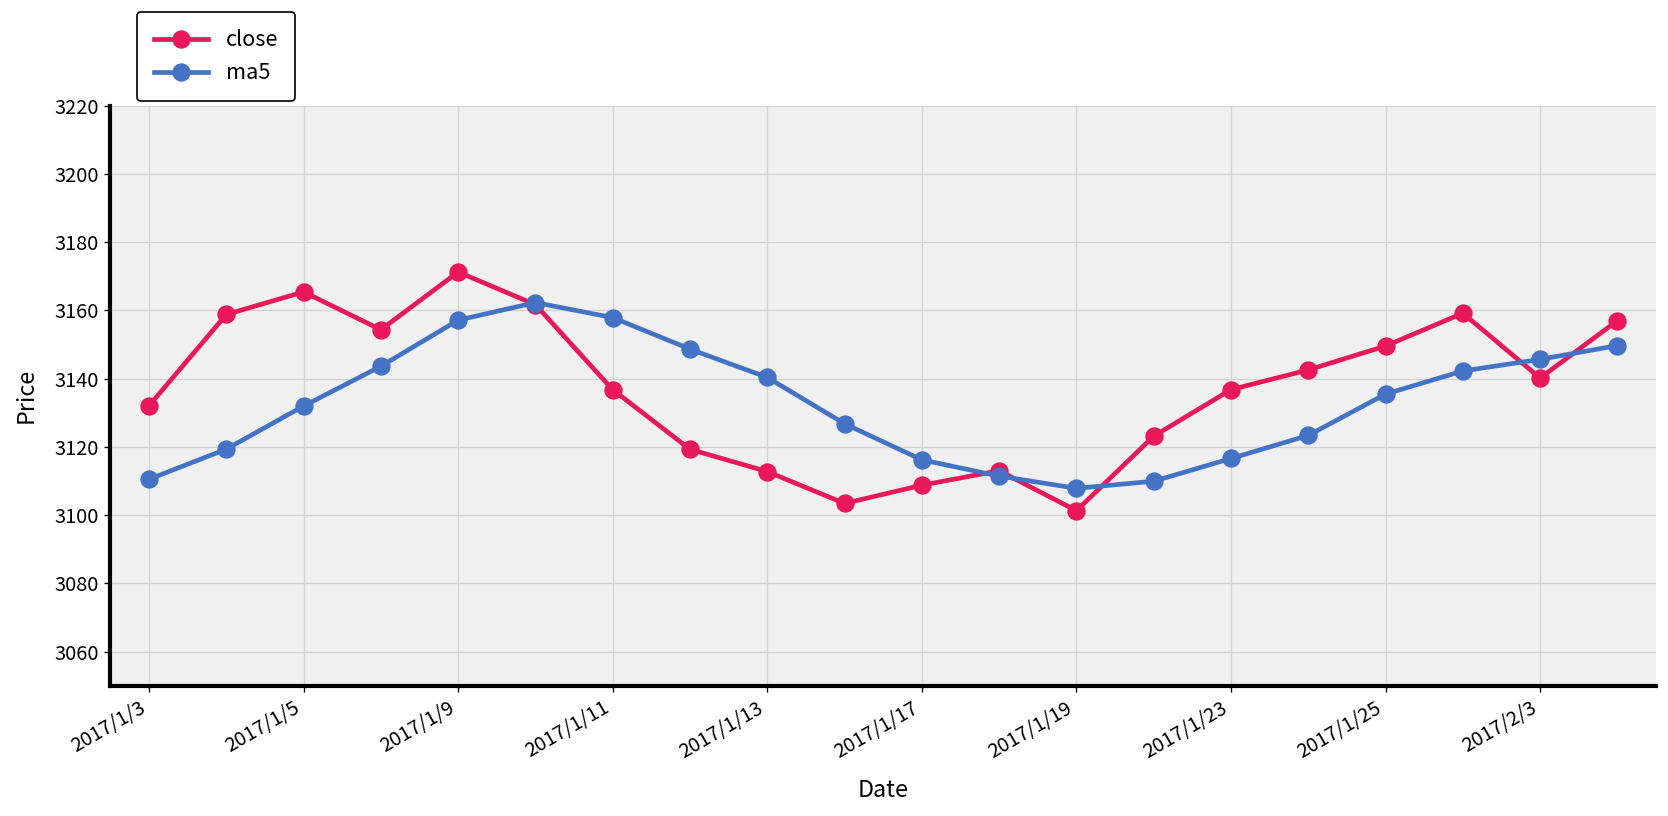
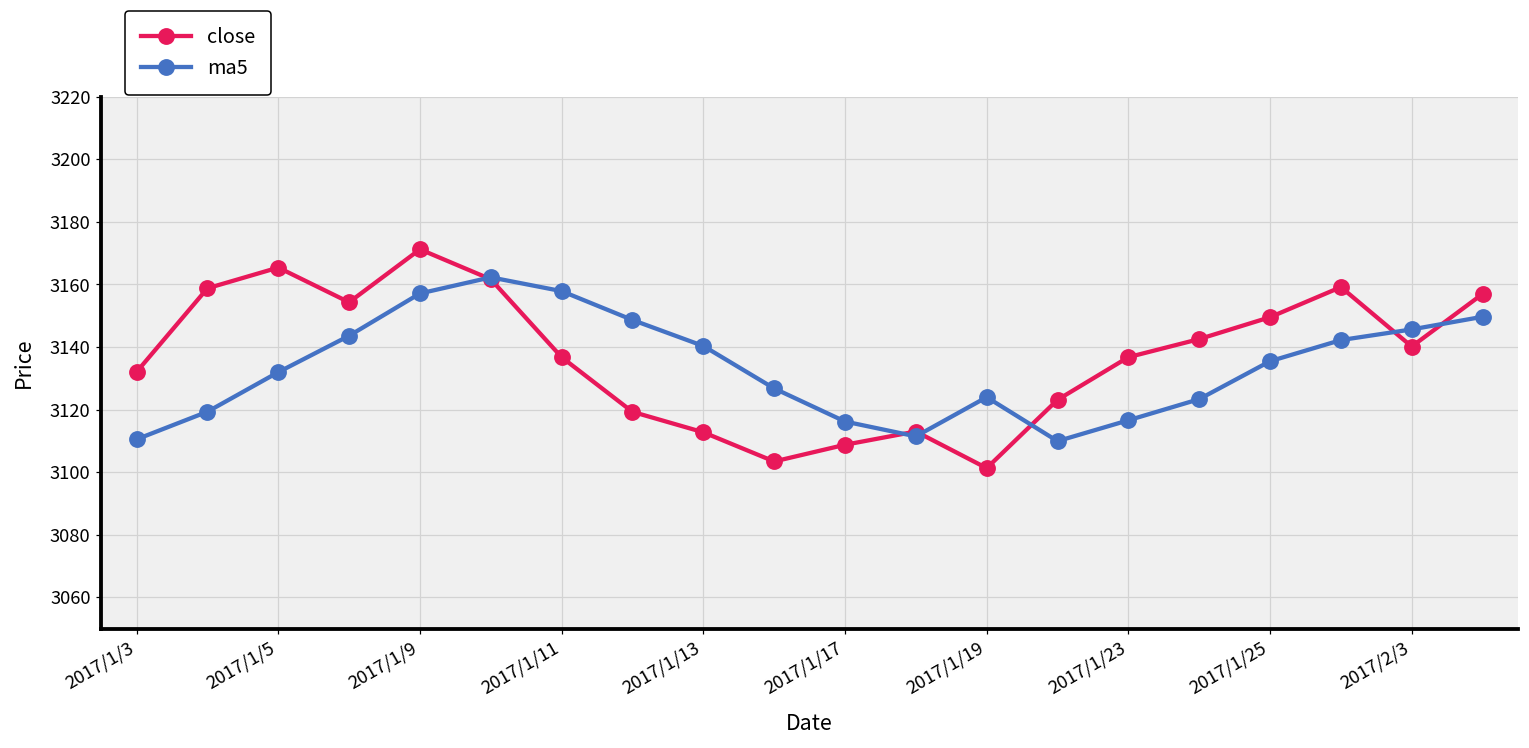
ma5, 2017/1/19: 3108 -> 3124
